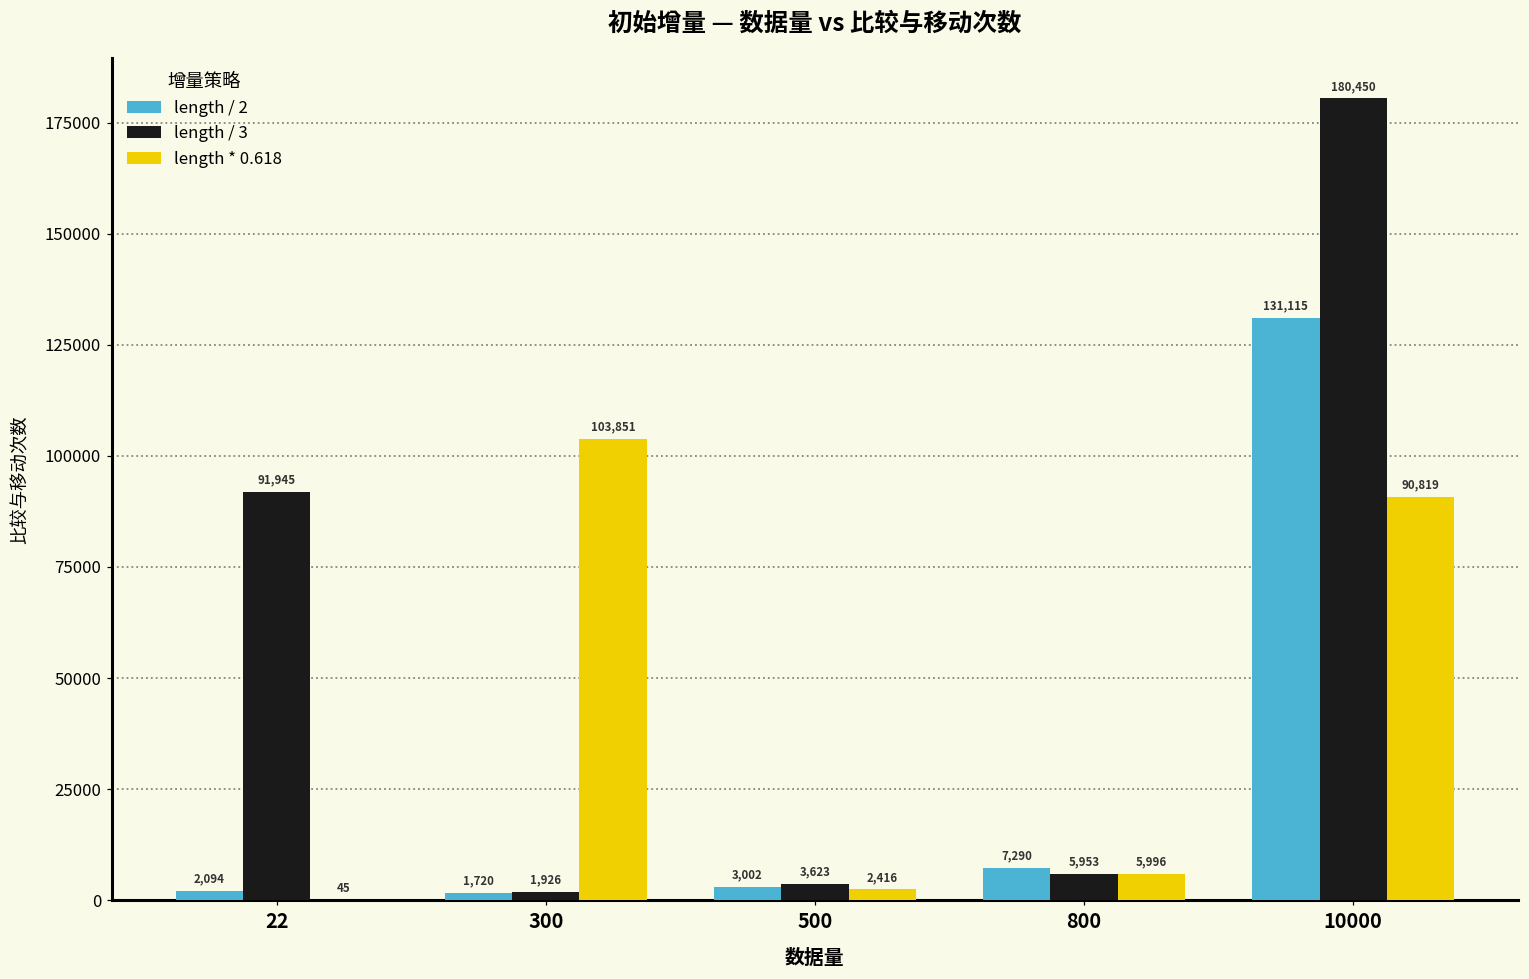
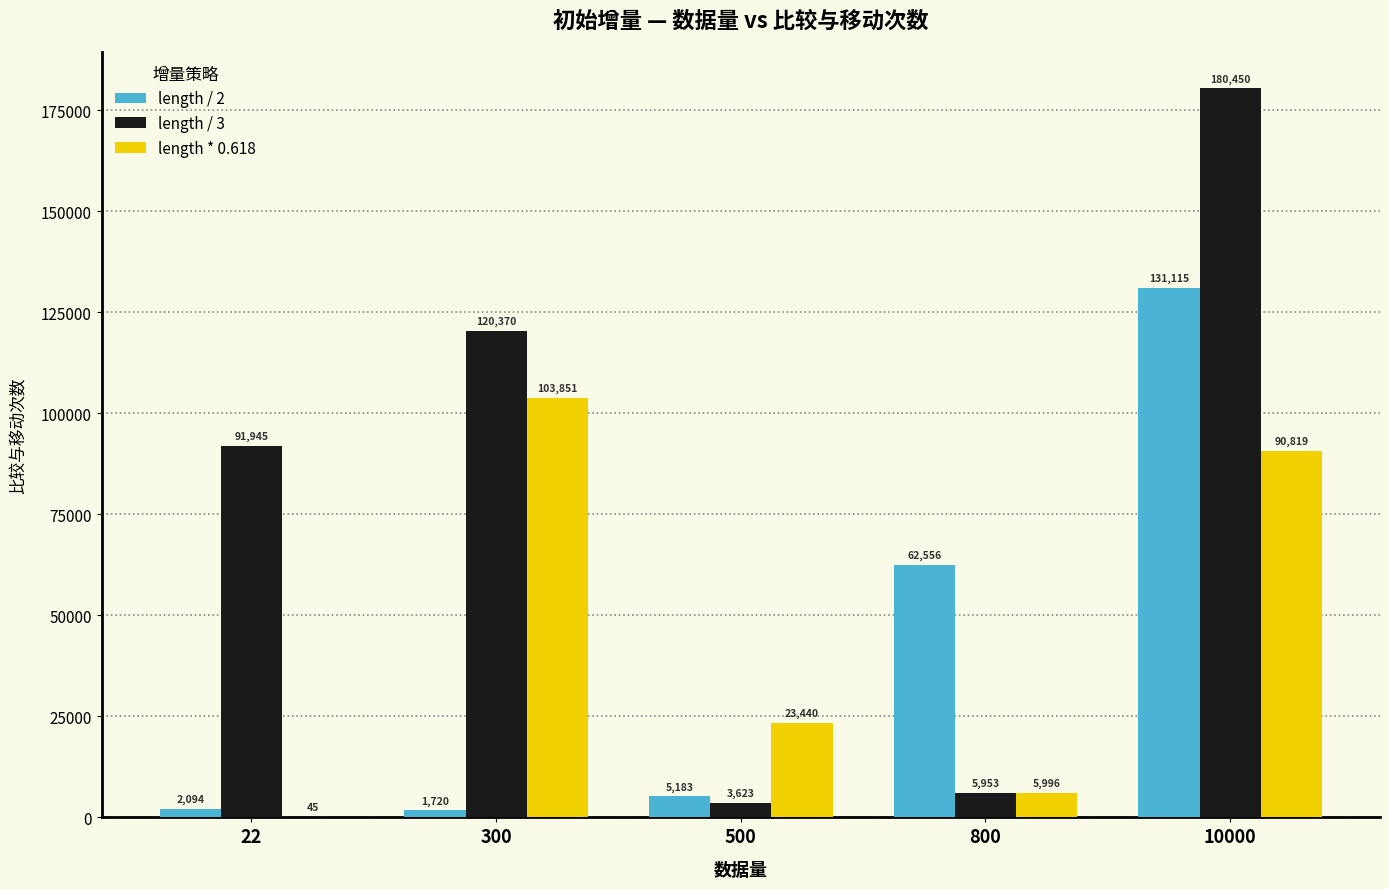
length / 3, 300: 1,926 -> 120,370
length / 2, 500: 3,002 -> 5,183
length * 0.618, 500: 2,416 -> 23,440
length / 2, 800: 7,290 -> 62,556
